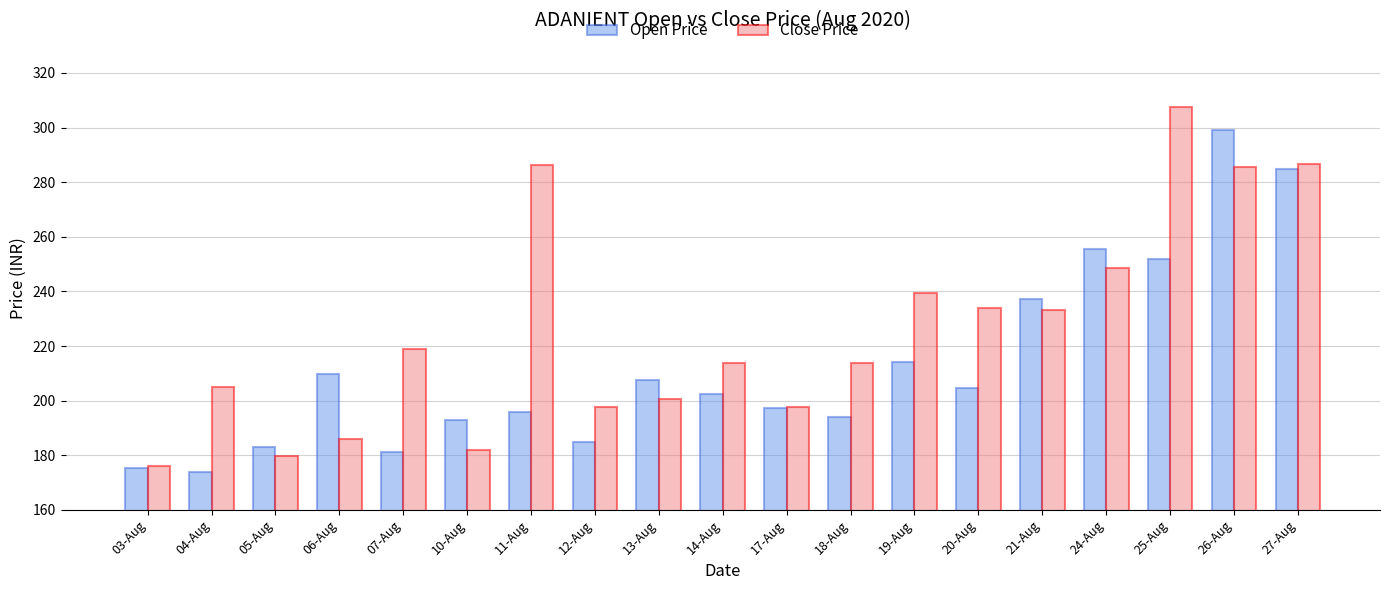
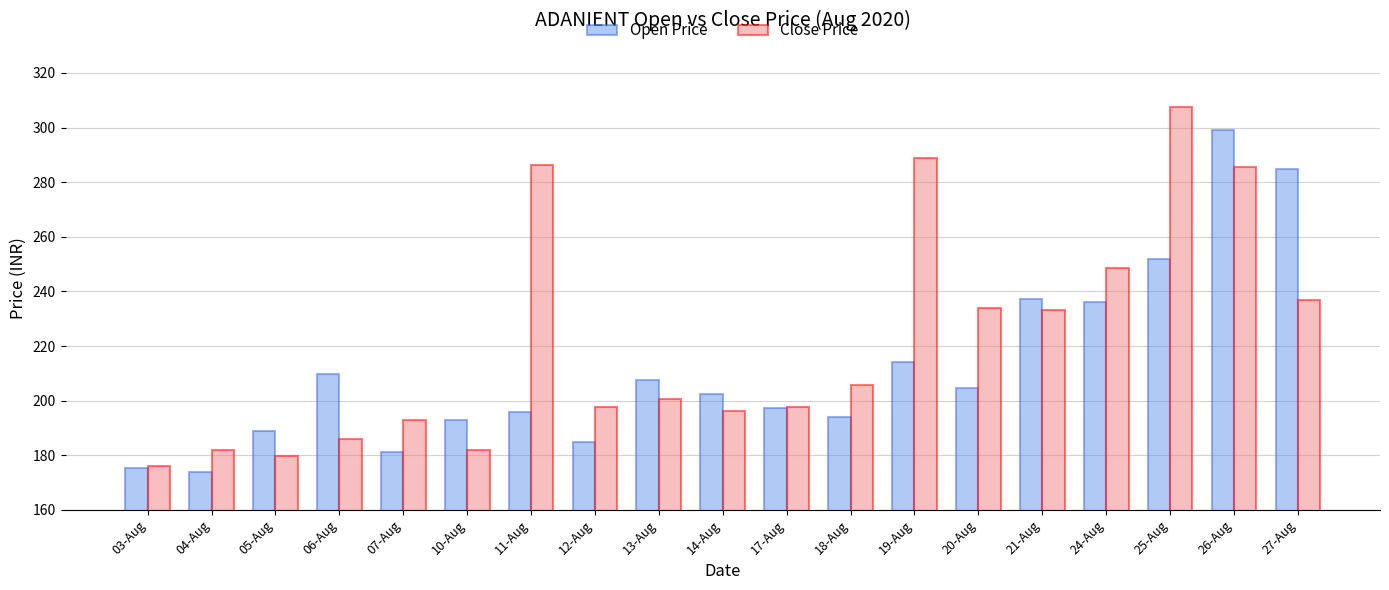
Close Price, 04-Aug: 205 -> 182
Open Price, 05-Aug: 183 -> 189
Close Price, 07-Aug: 219 -> 193
Close Price, 14-Aug: 214 -> 196
Close Price, 18-Aug: 214 -> 206
Close Price, 19-Aug: 240 -> 289
Open Price, 24-Aug: 255 -> 236
Close Price, 27-Aug: 287 -> 237
